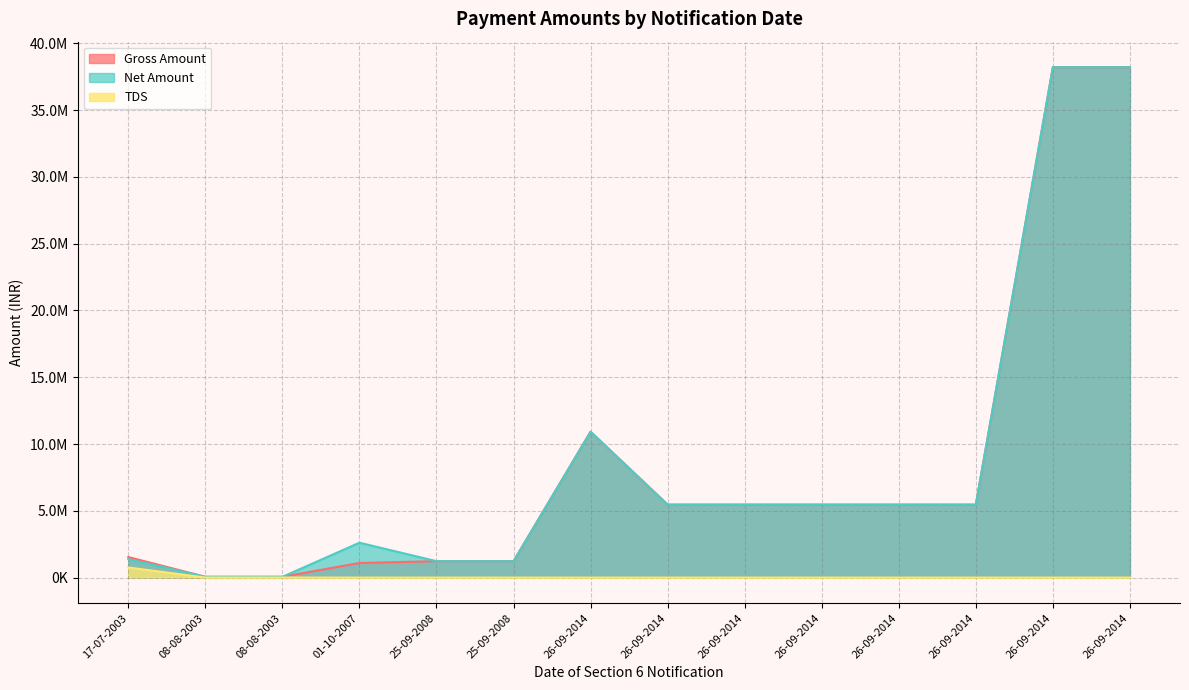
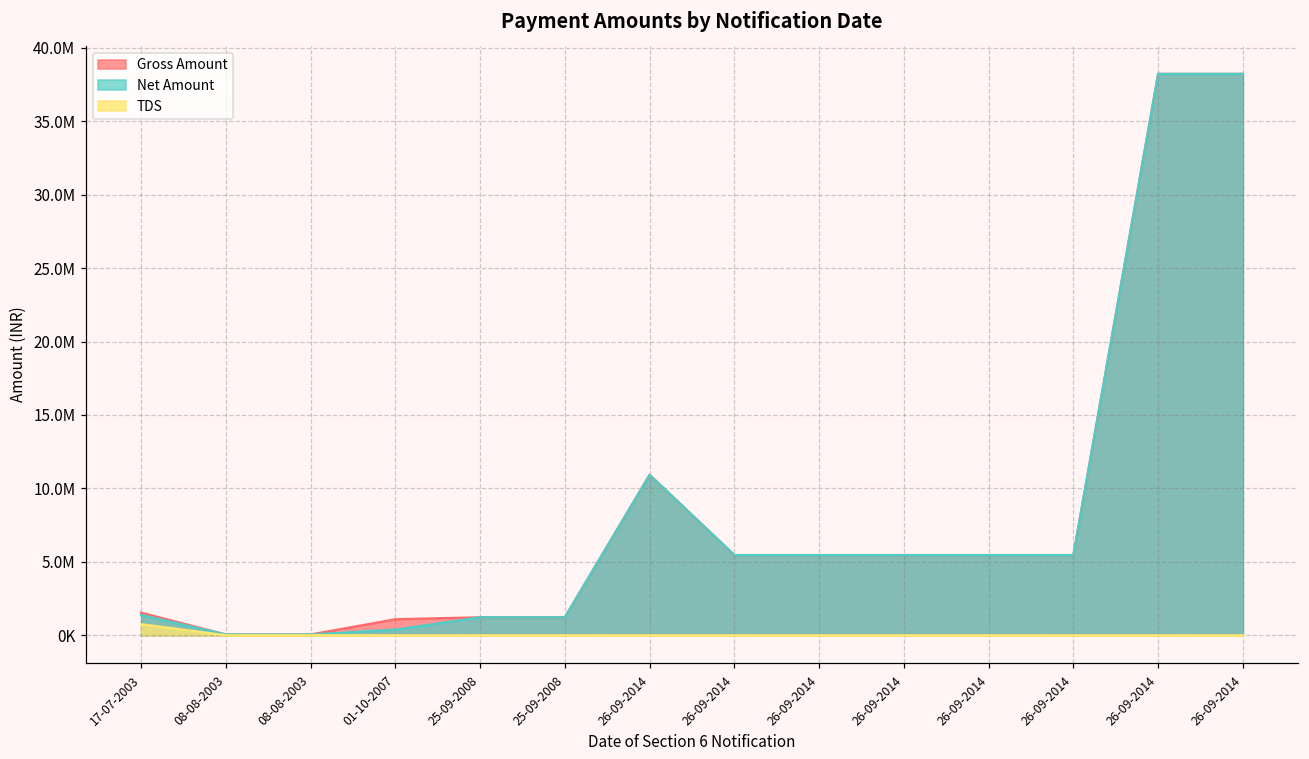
Net Amount, 01-10-2007: 2600000 -> 400000
